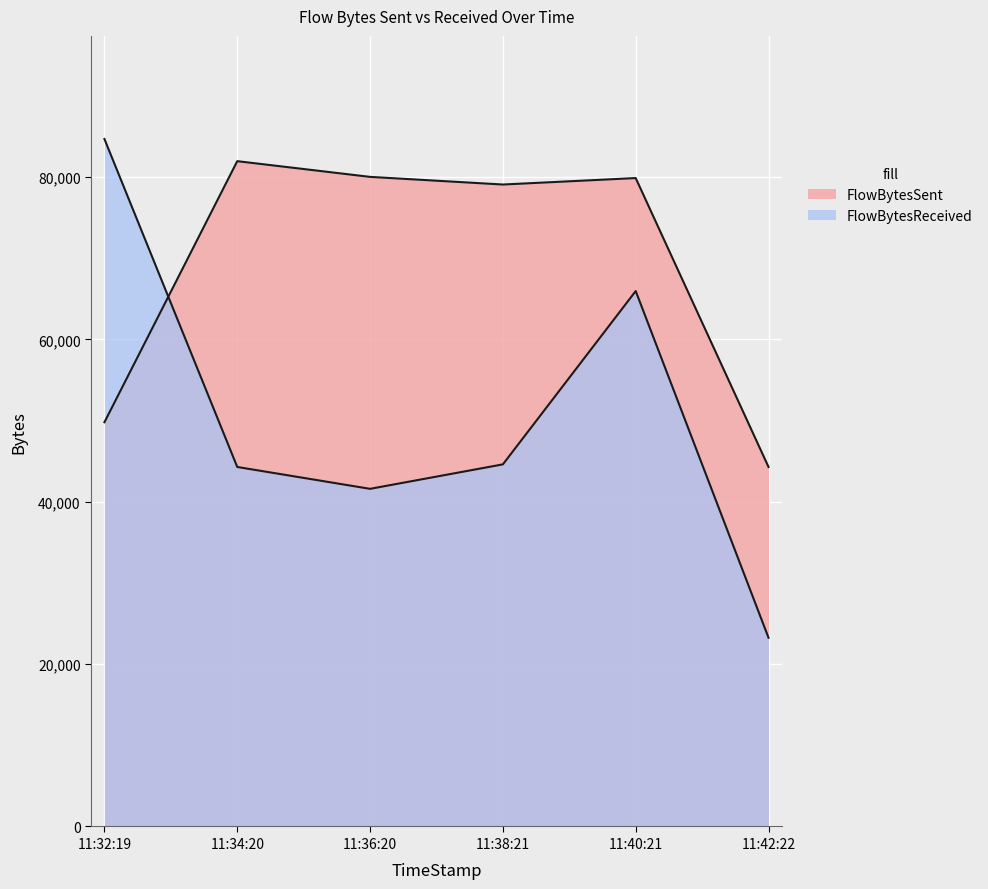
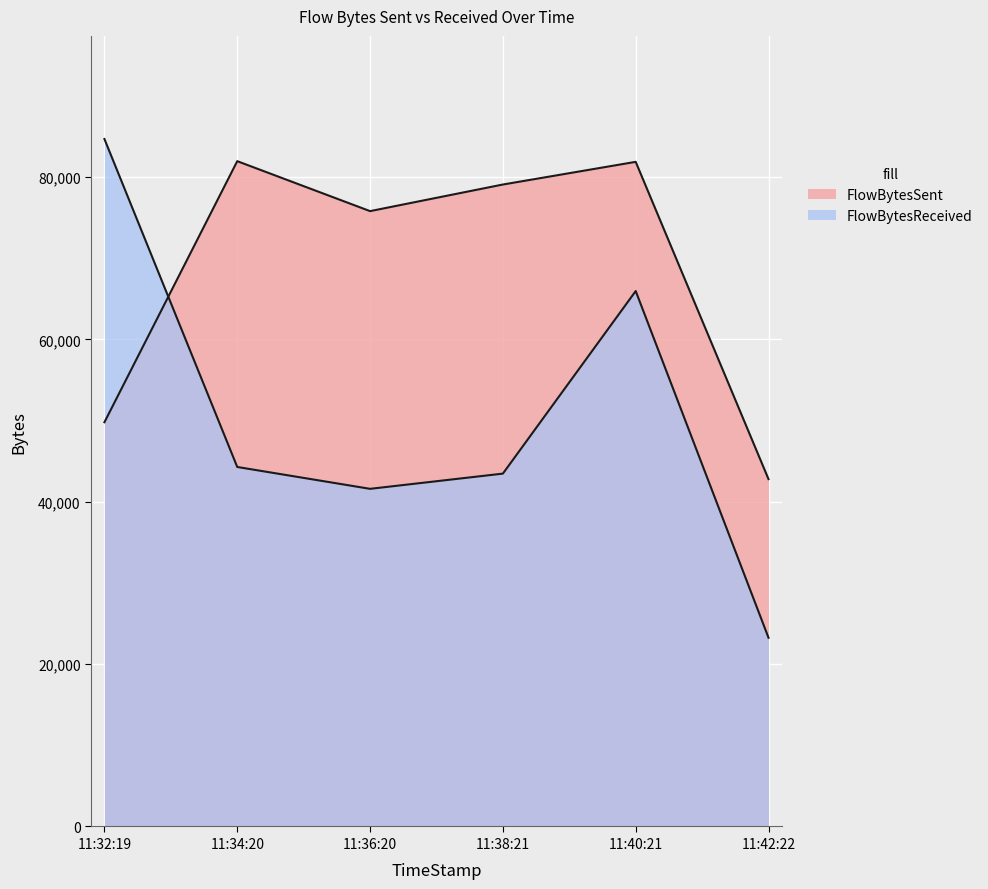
FlowBytesSent, 11:36:20: 80,000 -> 76,000
FlowBytesReceived, 11:38:21: 45,000 -> 43,000
FlowBytesSent, 11:40:21: 80,000 -> 82,000
FlowBytesSent, 11:42:22: 44,000 -> 43,000
